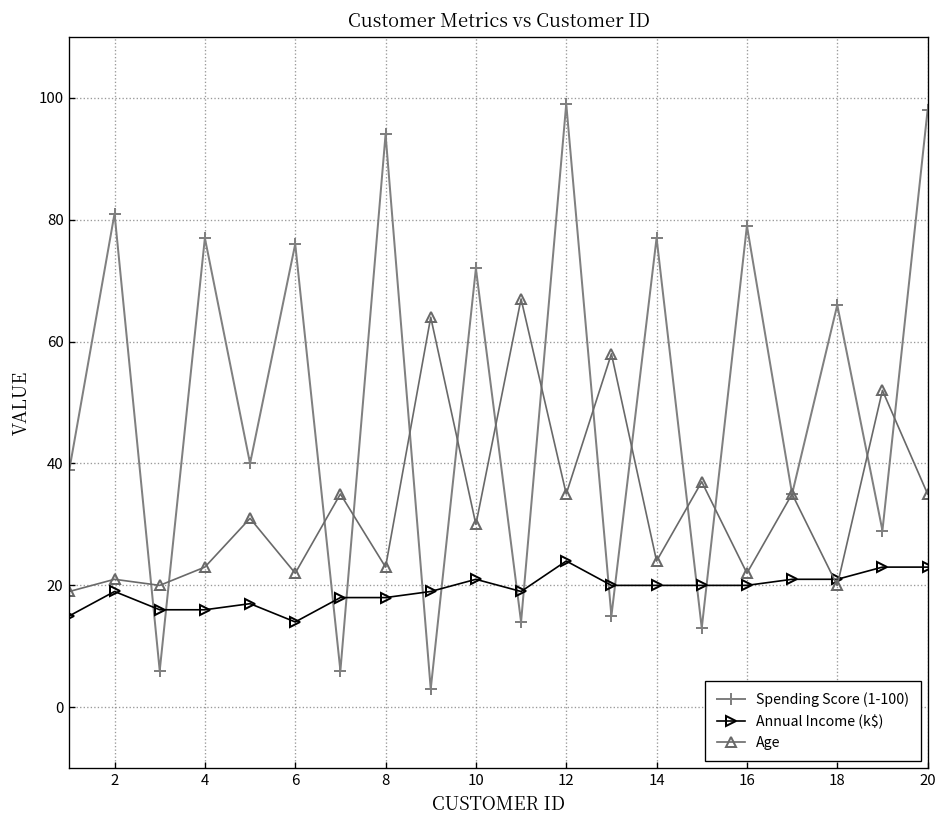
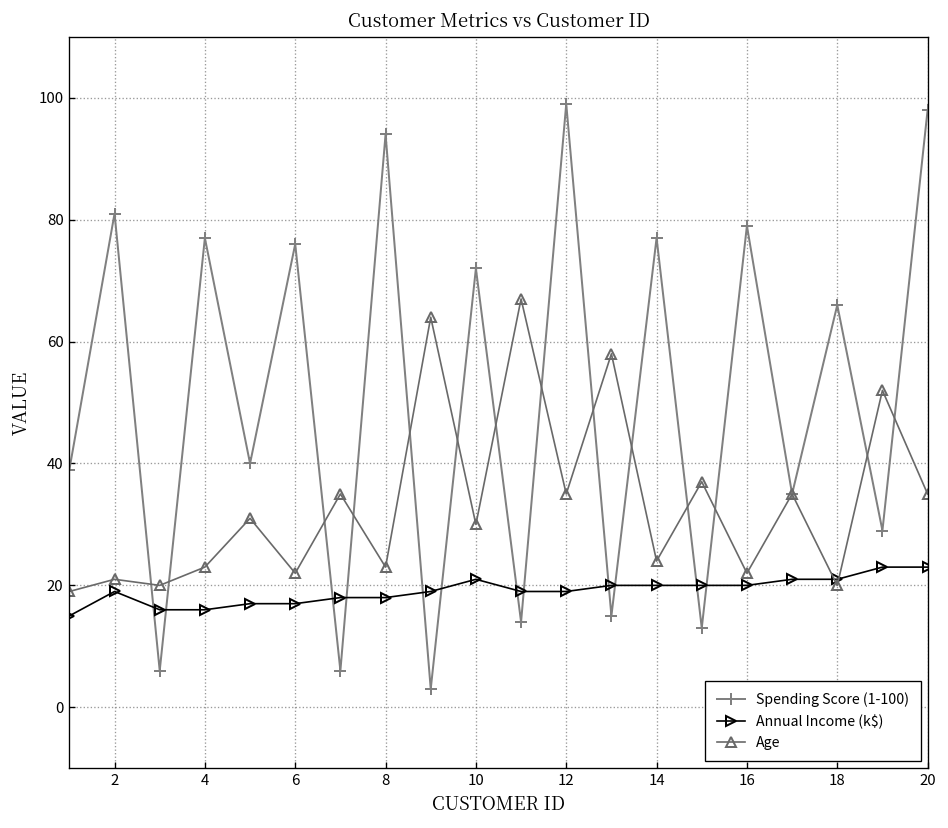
Annual Income (k$), 6: 14 -> 17
Annual Income (k$), 12: 24 -> 19
